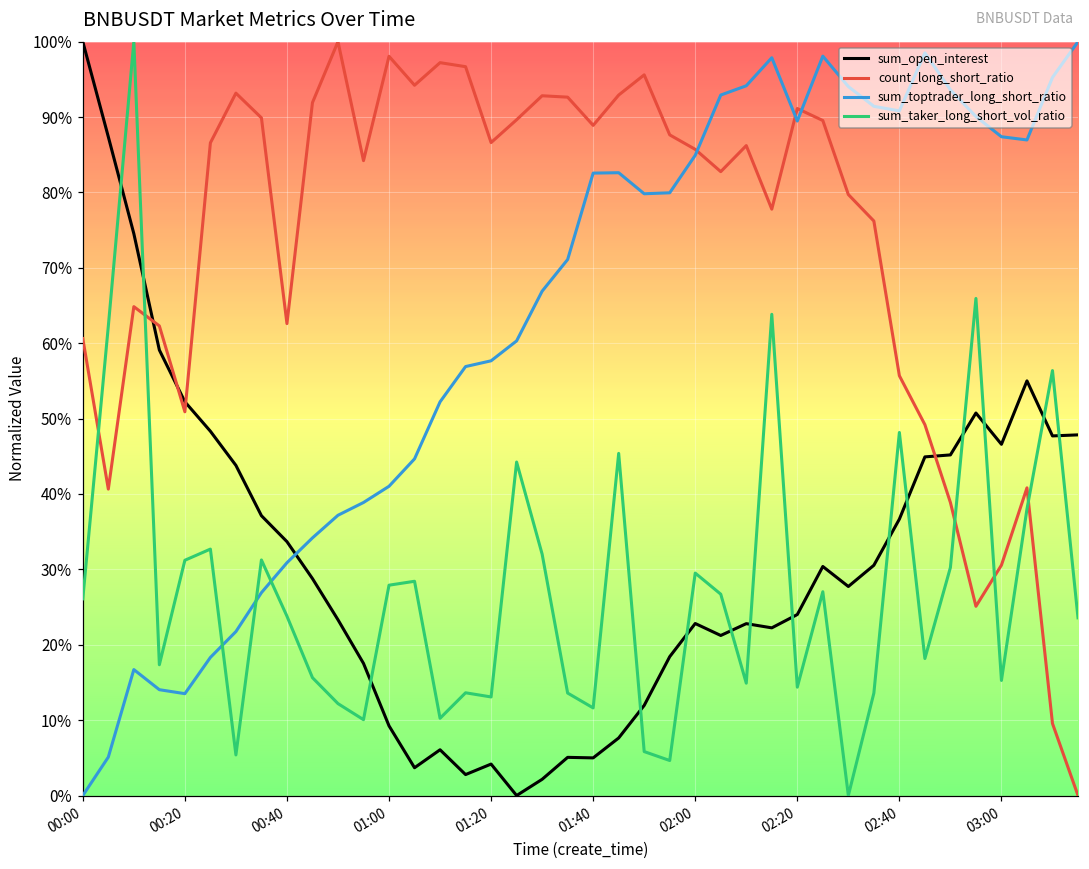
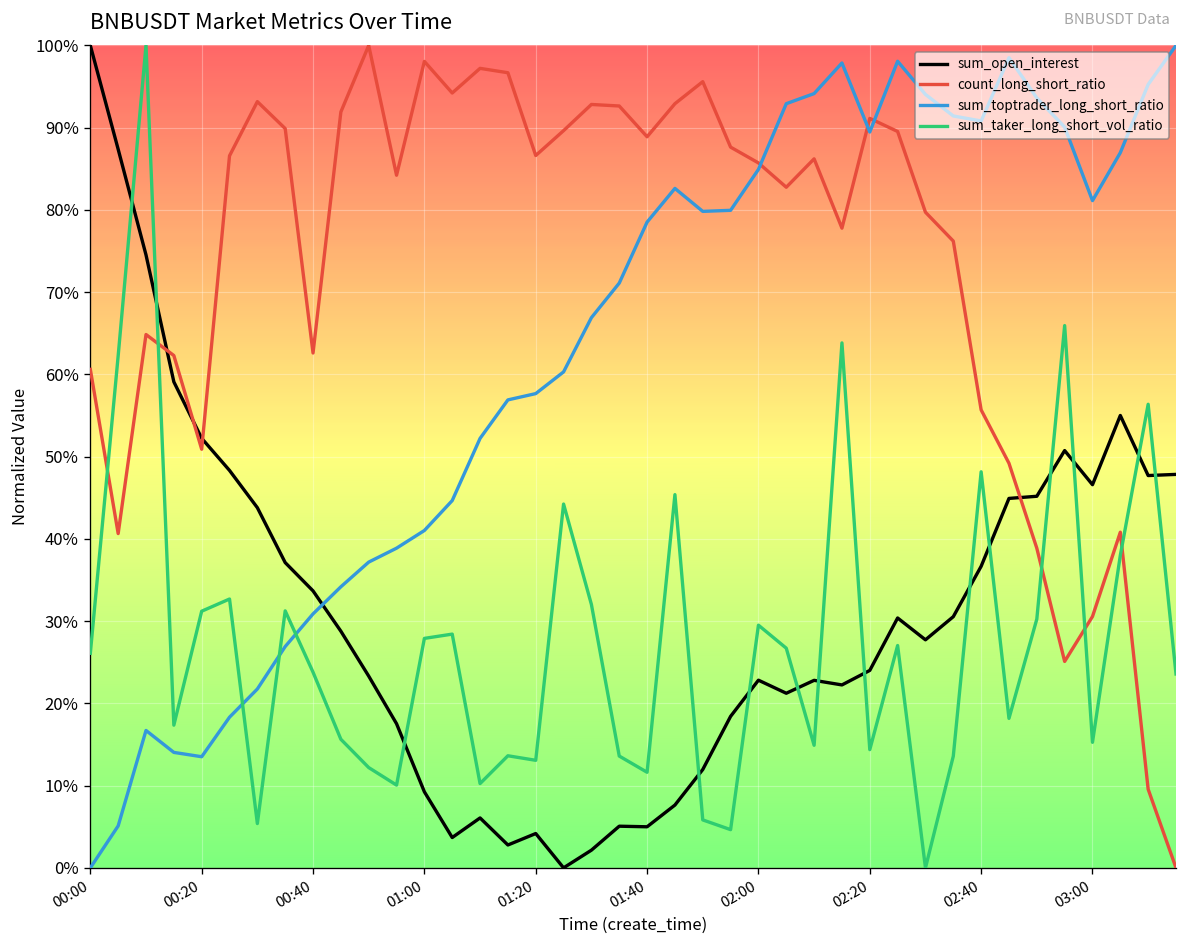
sum_toptrader_long_short_ratio, 01:40: 83% -> 79%
sum_toptrader_long_short_ratio, 03:00: 87% -> 81%
